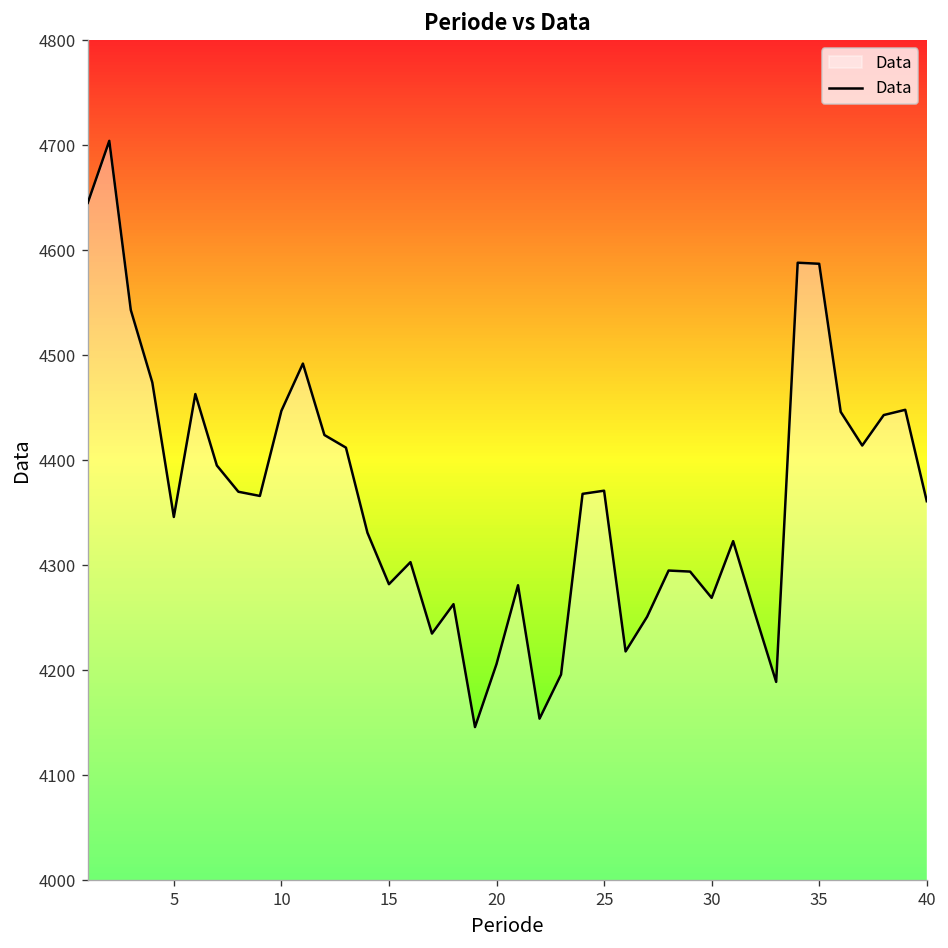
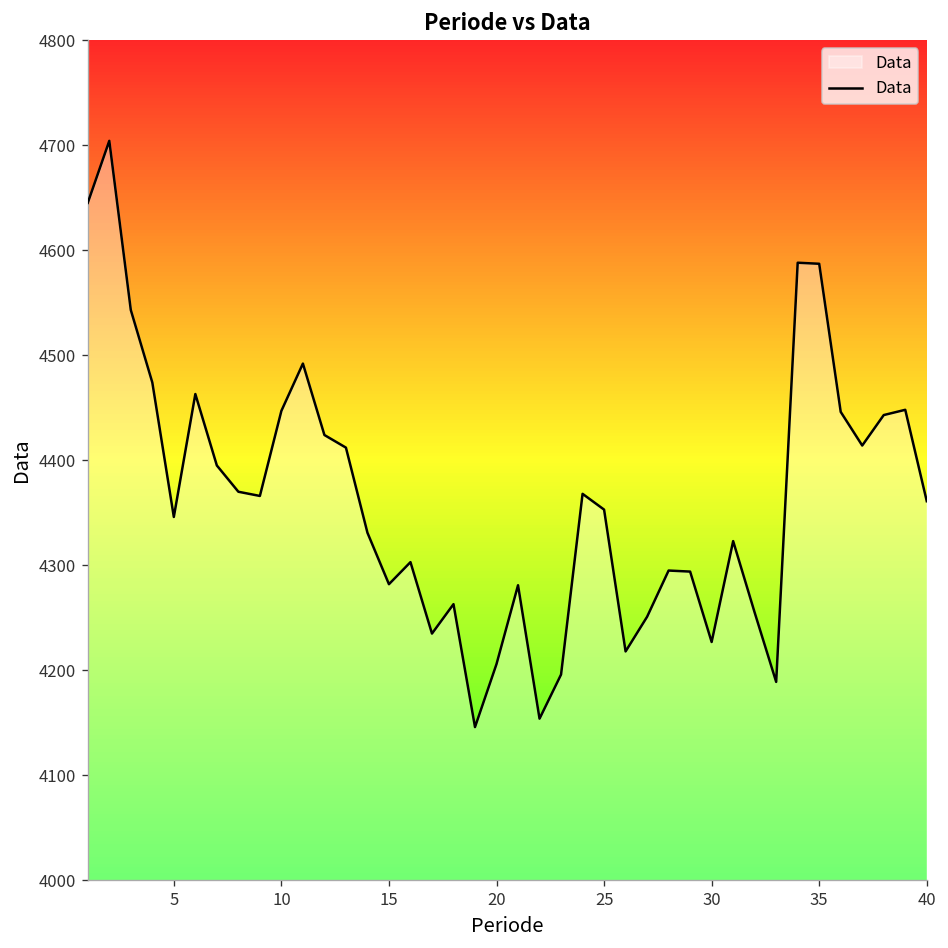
25: 4370 -> 4350
30: 4270 -> 4230
